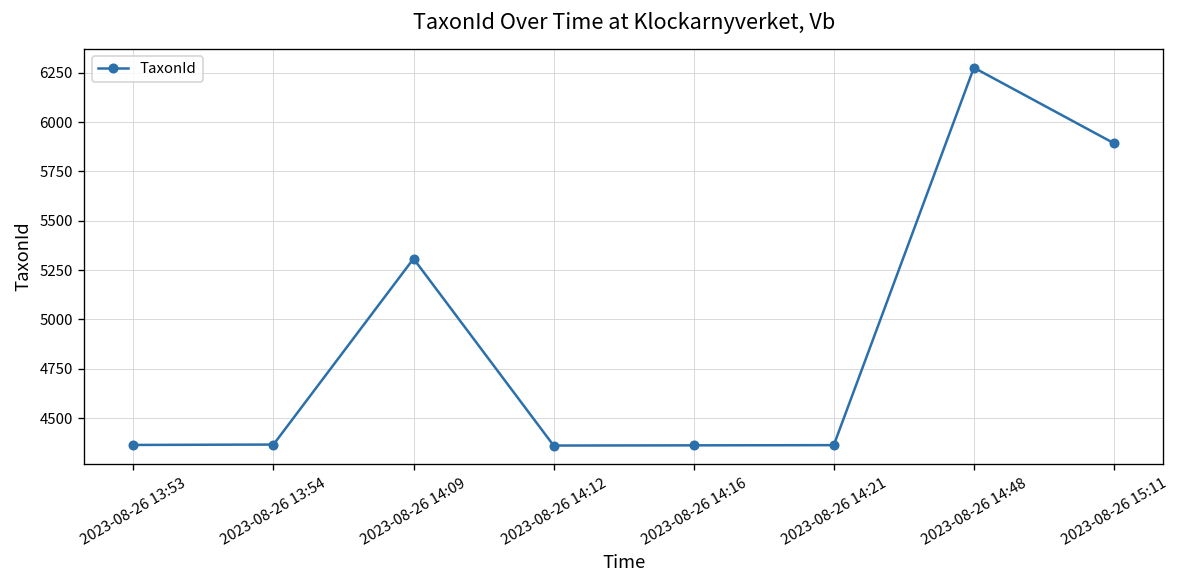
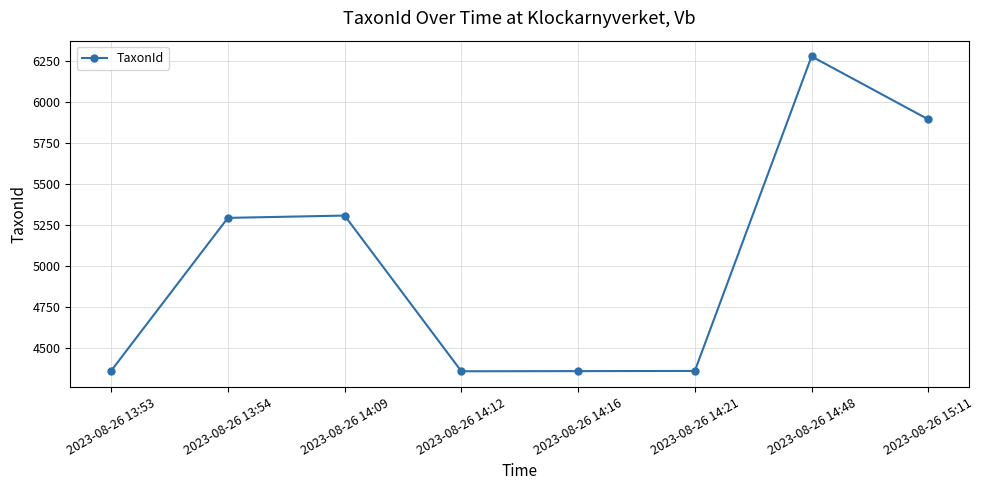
2023-08-26 13:54: 4370 -> 5290
